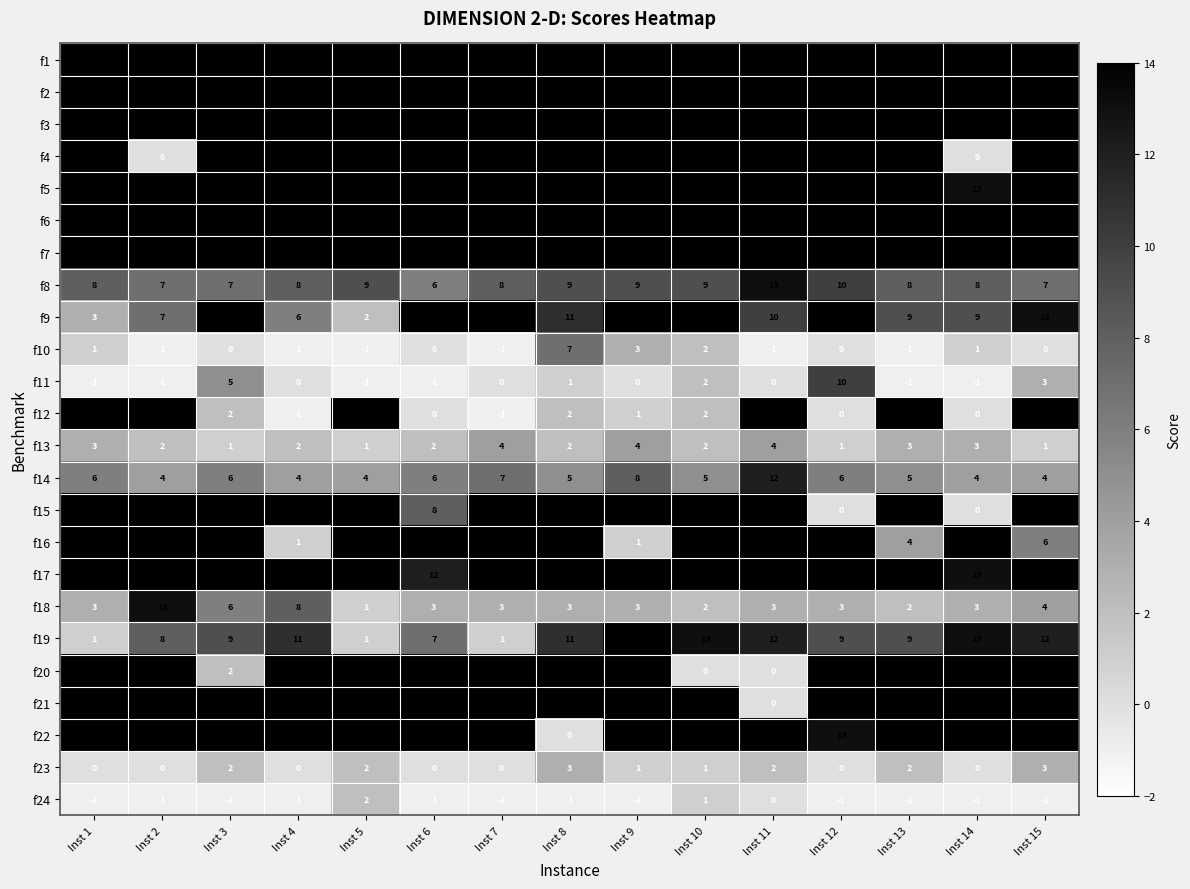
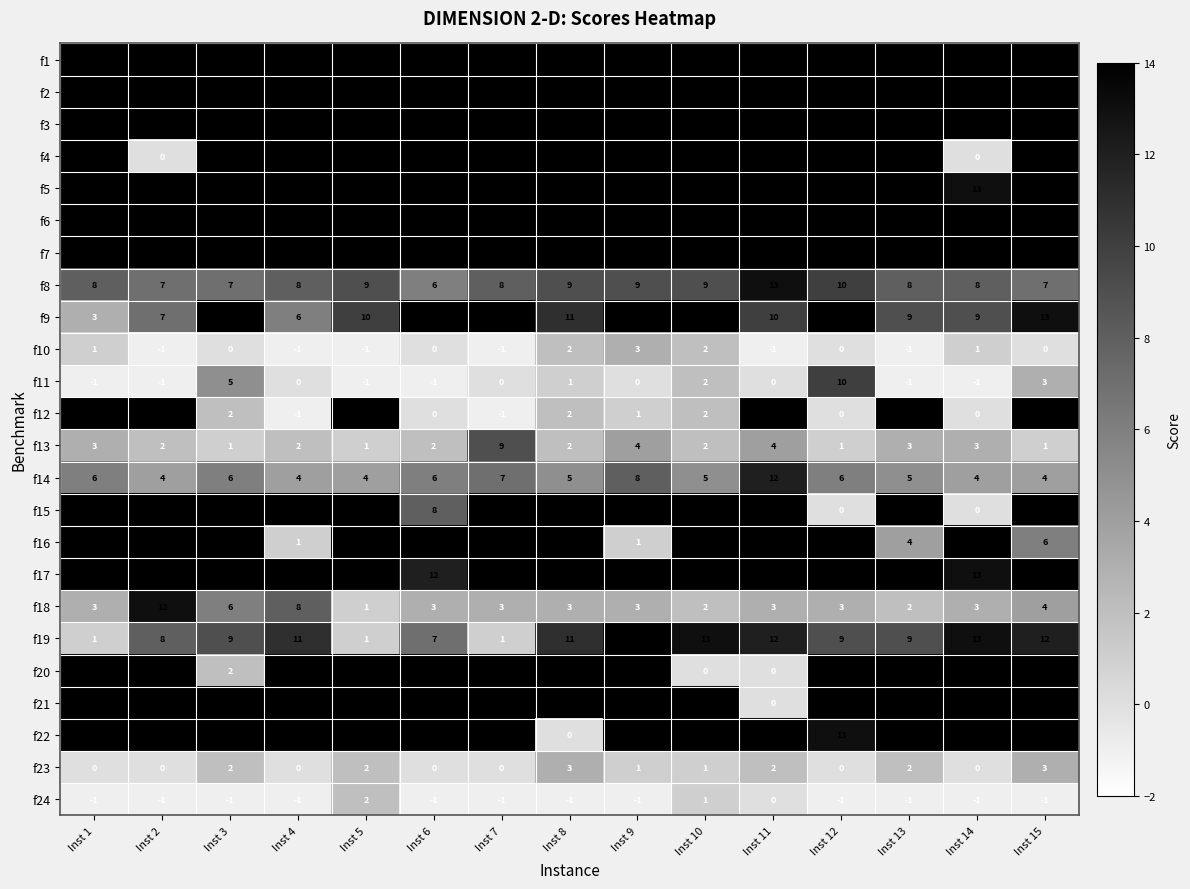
f9, Inst 5: 2 -> 10
f10, Inst 8: 7 -> 2
f13, Inst 7: 4 -> 9
